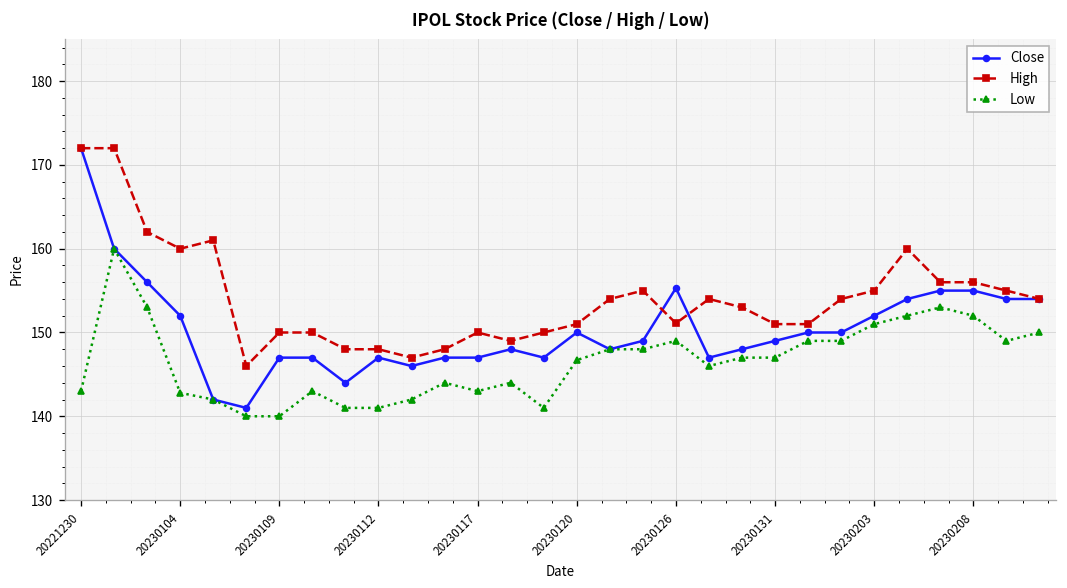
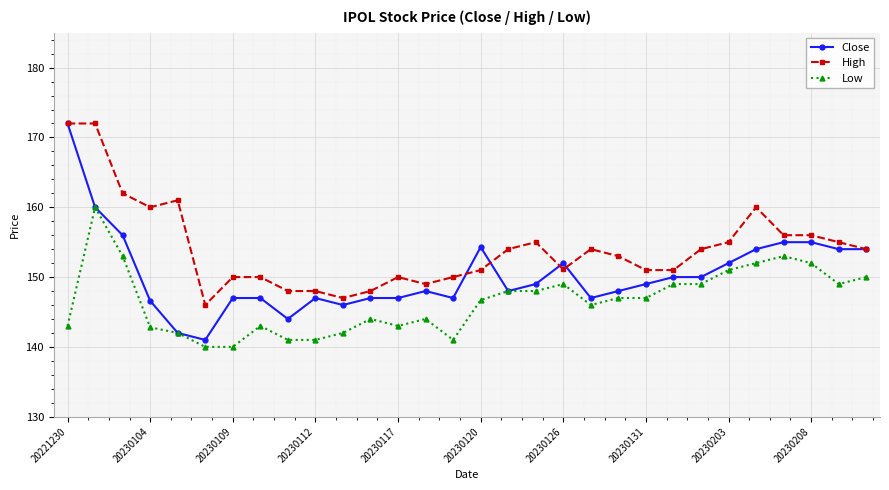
Close, 20230104: 152 -> 147
Close, 20230120: 150 -> 154
Close, 20230126: 155 -> 152
